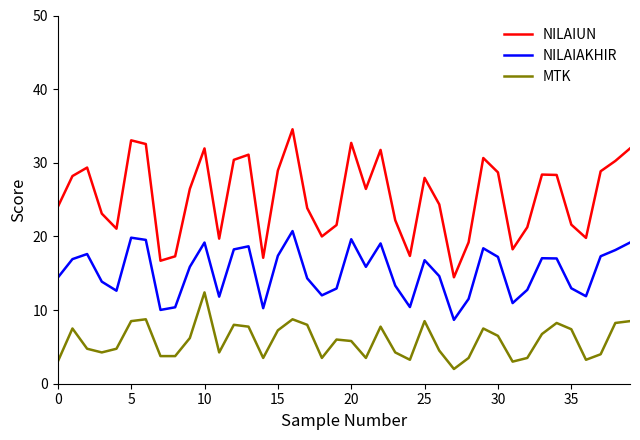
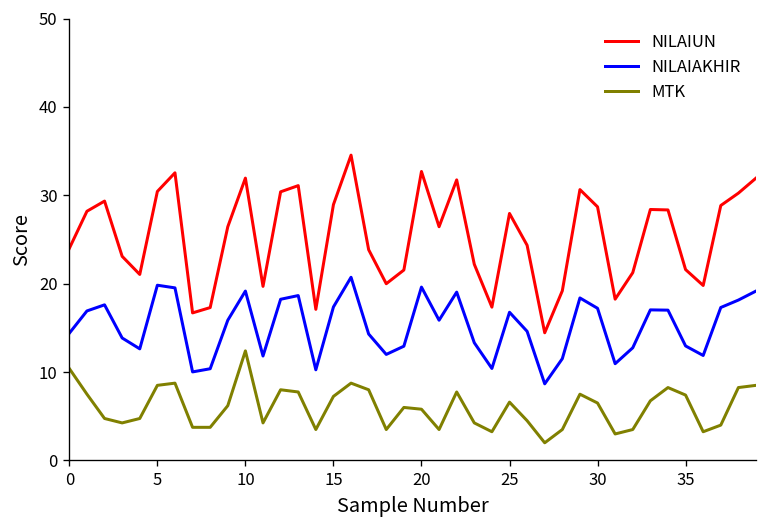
MTK, 0: 3 -> 10
NILAIUN, 5: 33 -> 30
MTK, 25: 9 -> 7
